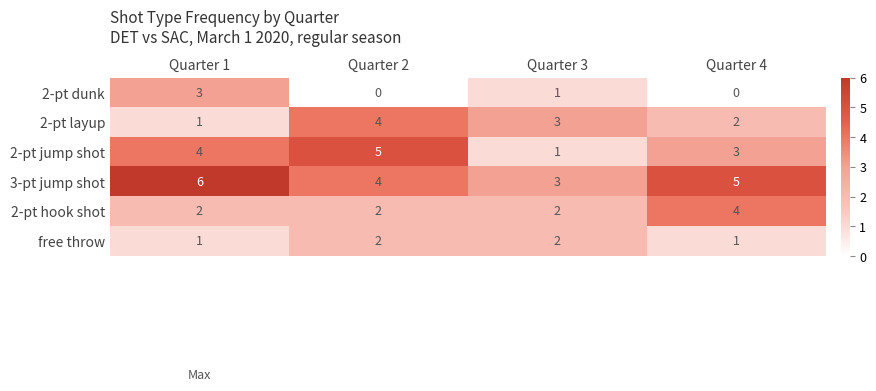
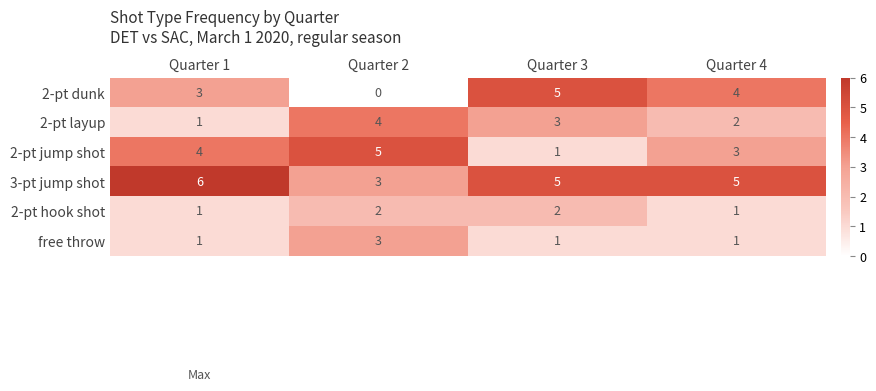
2-pt dunk, Quarter 3: 1 -> 5
2-pt dunk, Quarter 4: 0 -> 4
3-pt jump shot, Quarter 2: 4 -> 3
3-pt jump shot, Quarter 3: 3 -> 5
2-pt hook shot, Quarter 1: 2 -> 1
2-pt hook shot, Quarter 4: 4 -> 1
free throw, Quarter 2: 2 -> 3
free throw, Quarter 3: 2 -> 1
